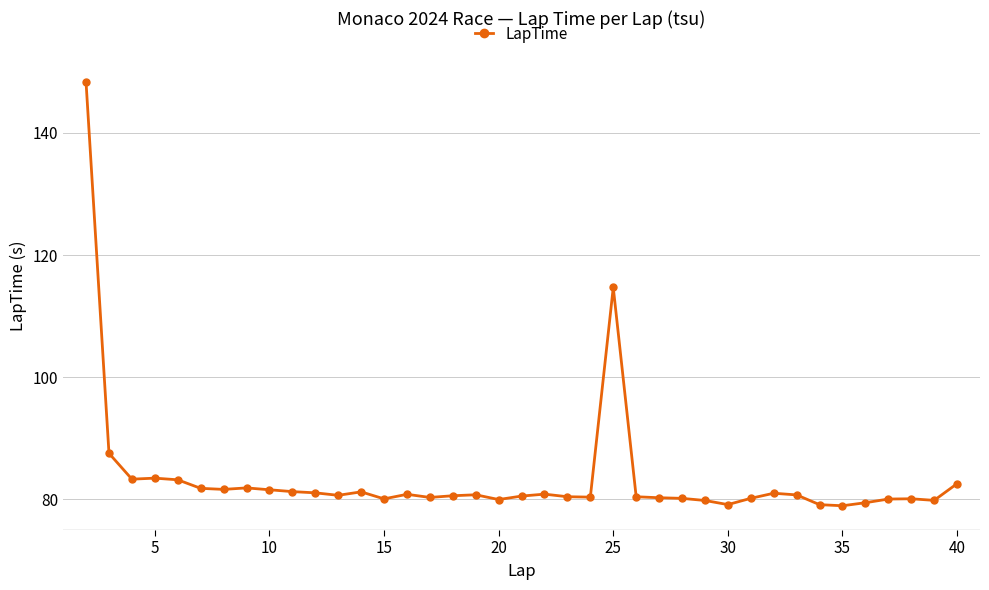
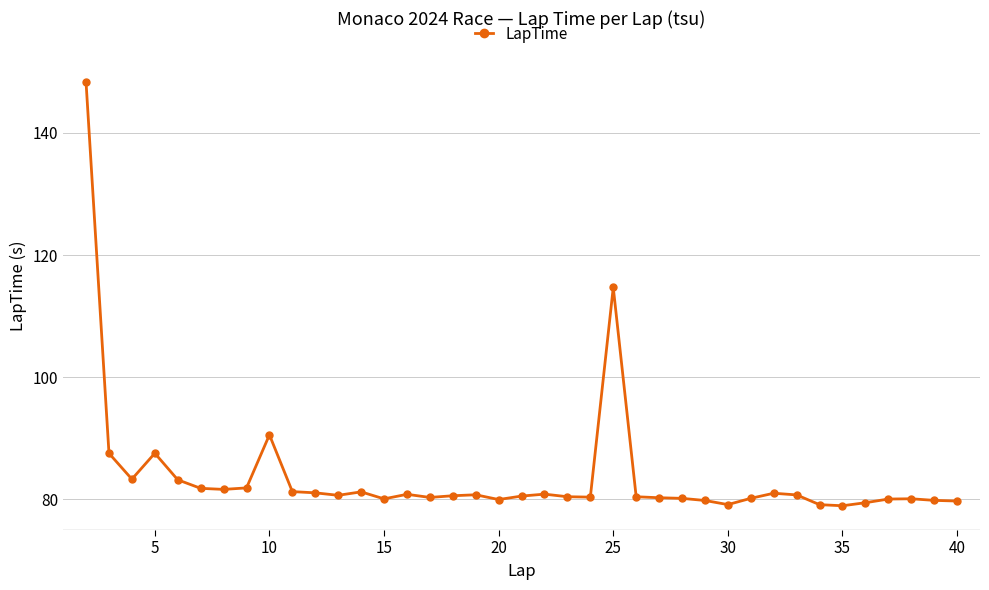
5: 83 -> 88
10: 82 -> 91
40: 83 -> 80
